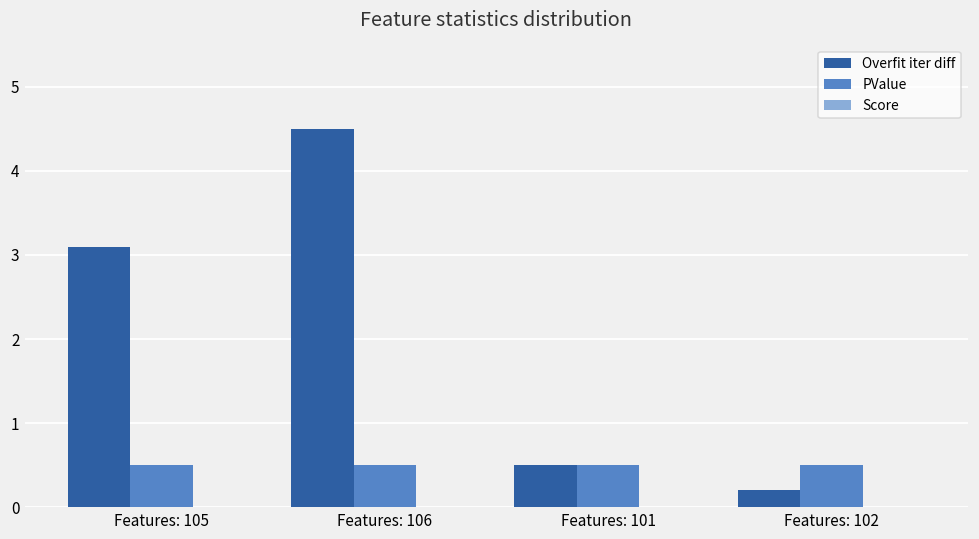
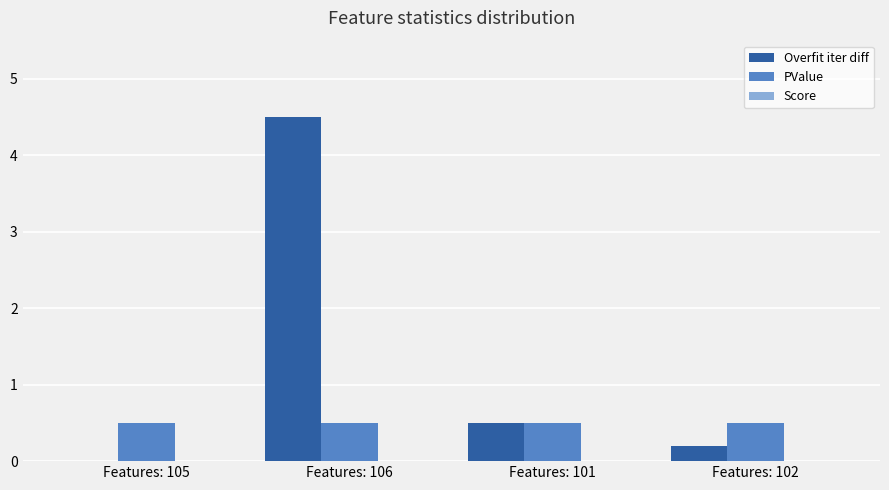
Overfit iter diff, Features: 105: 3.1 -> 0.0
